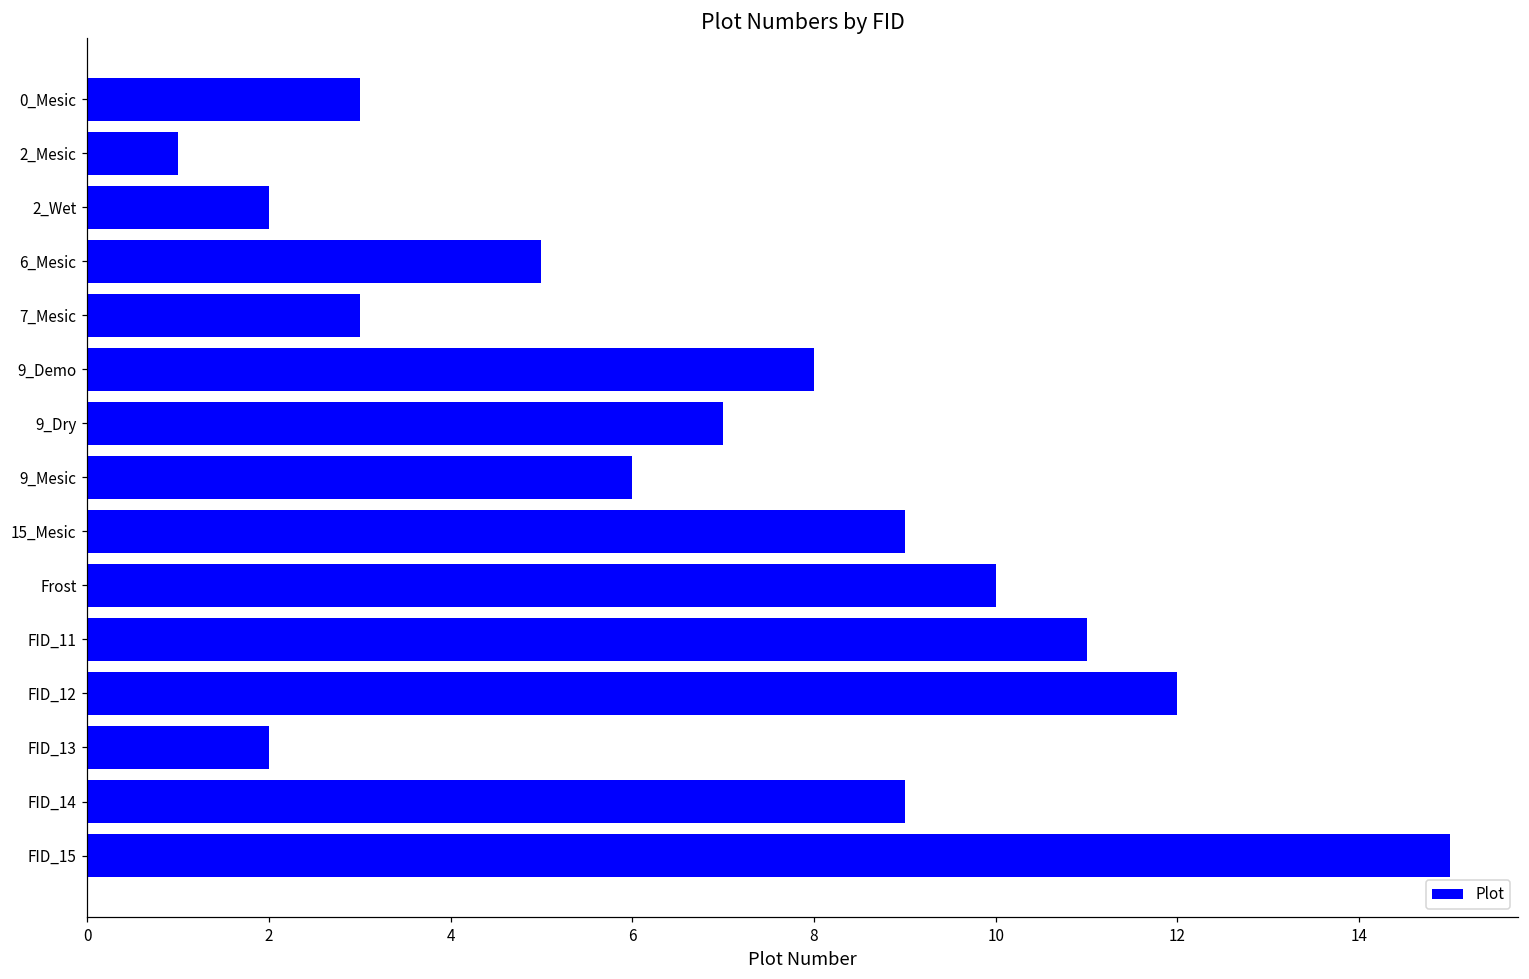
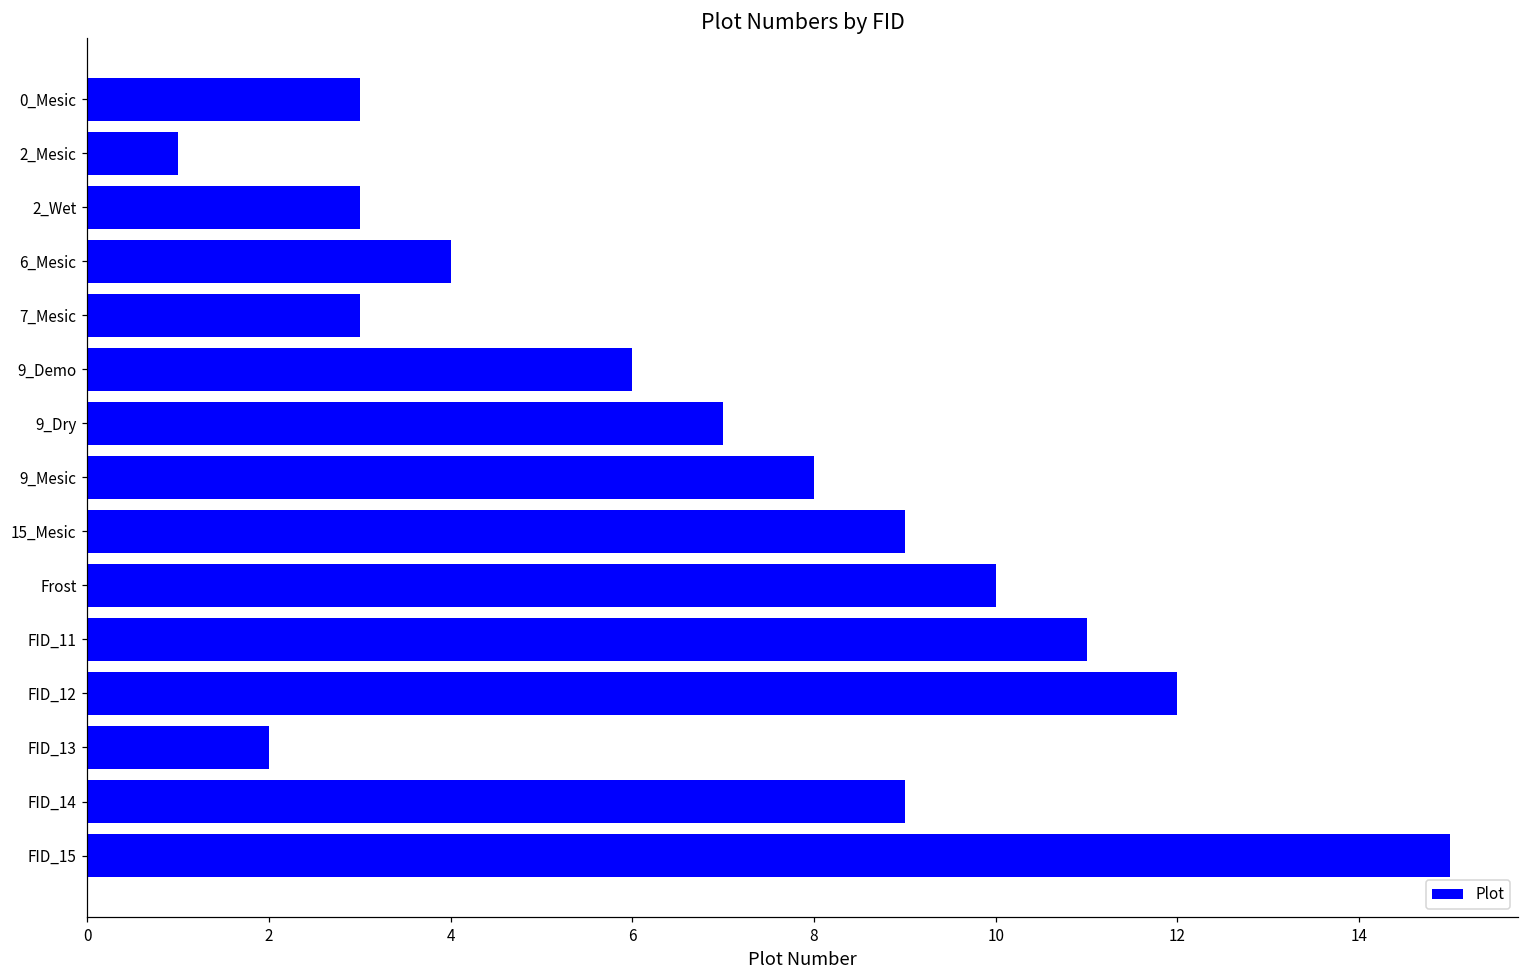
2_Wet: 2 -> 3
6_Mesic: 5 -> 4
9_Demo: 8 -> 6
9_Mesic: 6 -> 8
